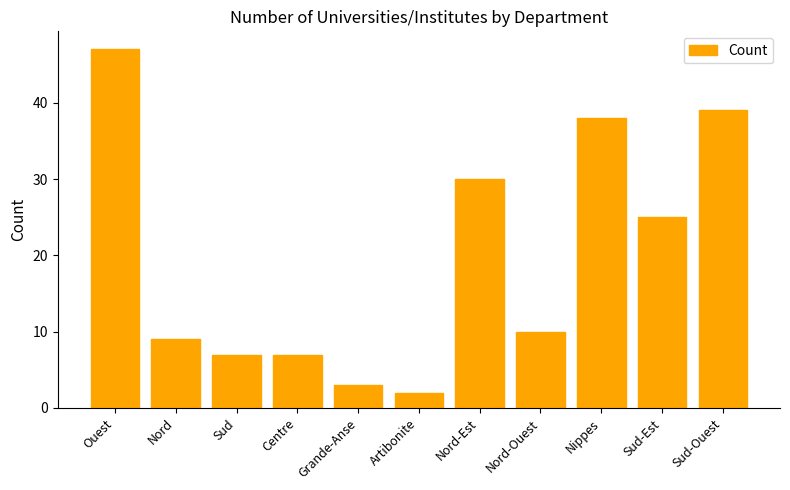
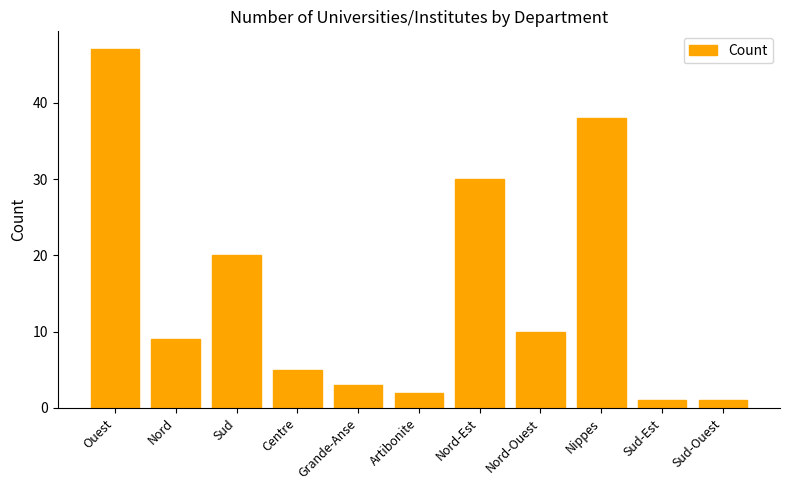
Sud: 7 -> 20
Centre: 7 -> 5
Sud-Est: 25 -> 1
Sud-Ouest: 39 -> 1
